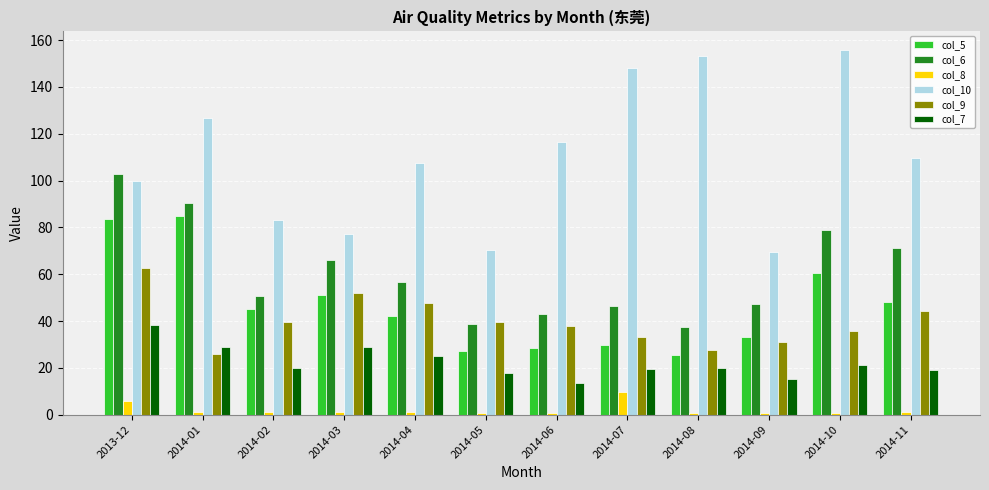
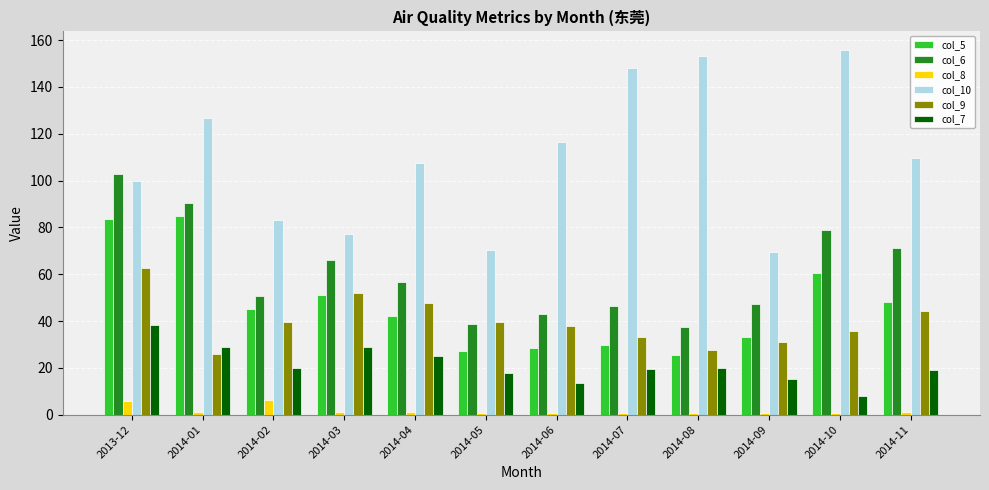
col_8, 2014-02: 1 -> 6
col_8, 2014-07: 10 -> 1
col_7, 2014-10: 21 -> 8
